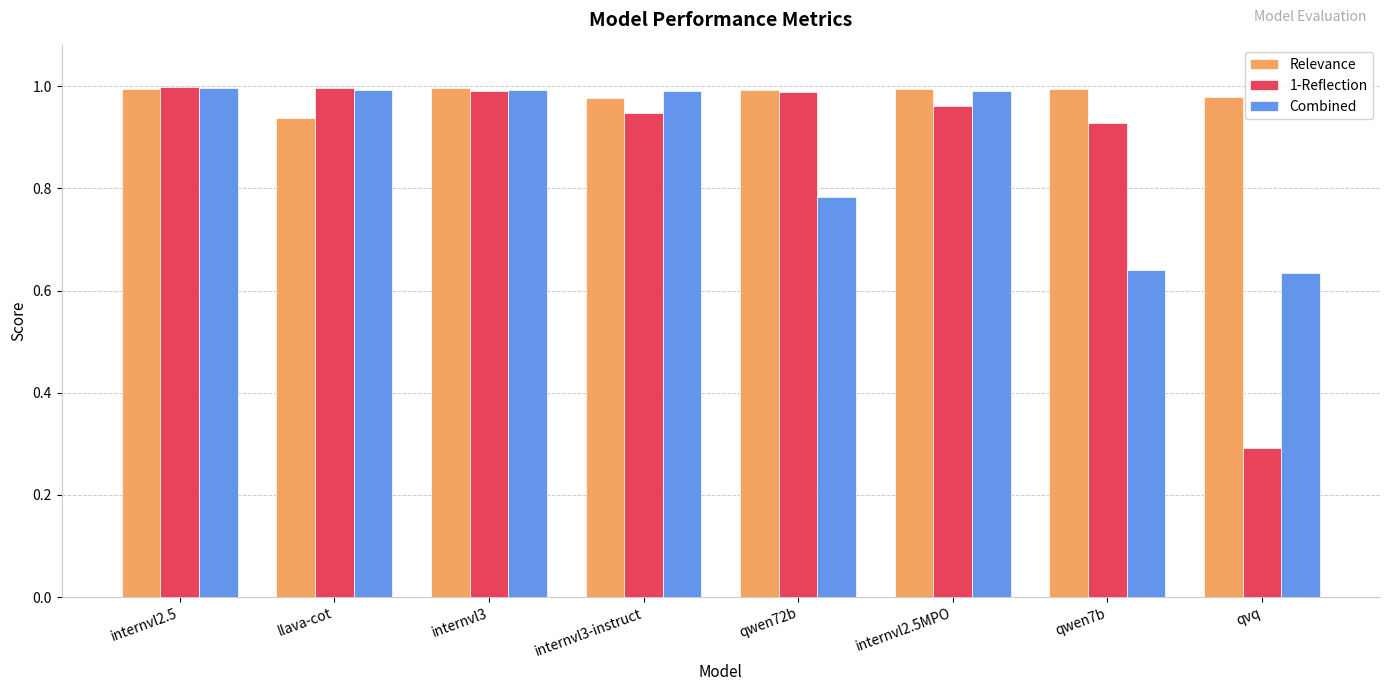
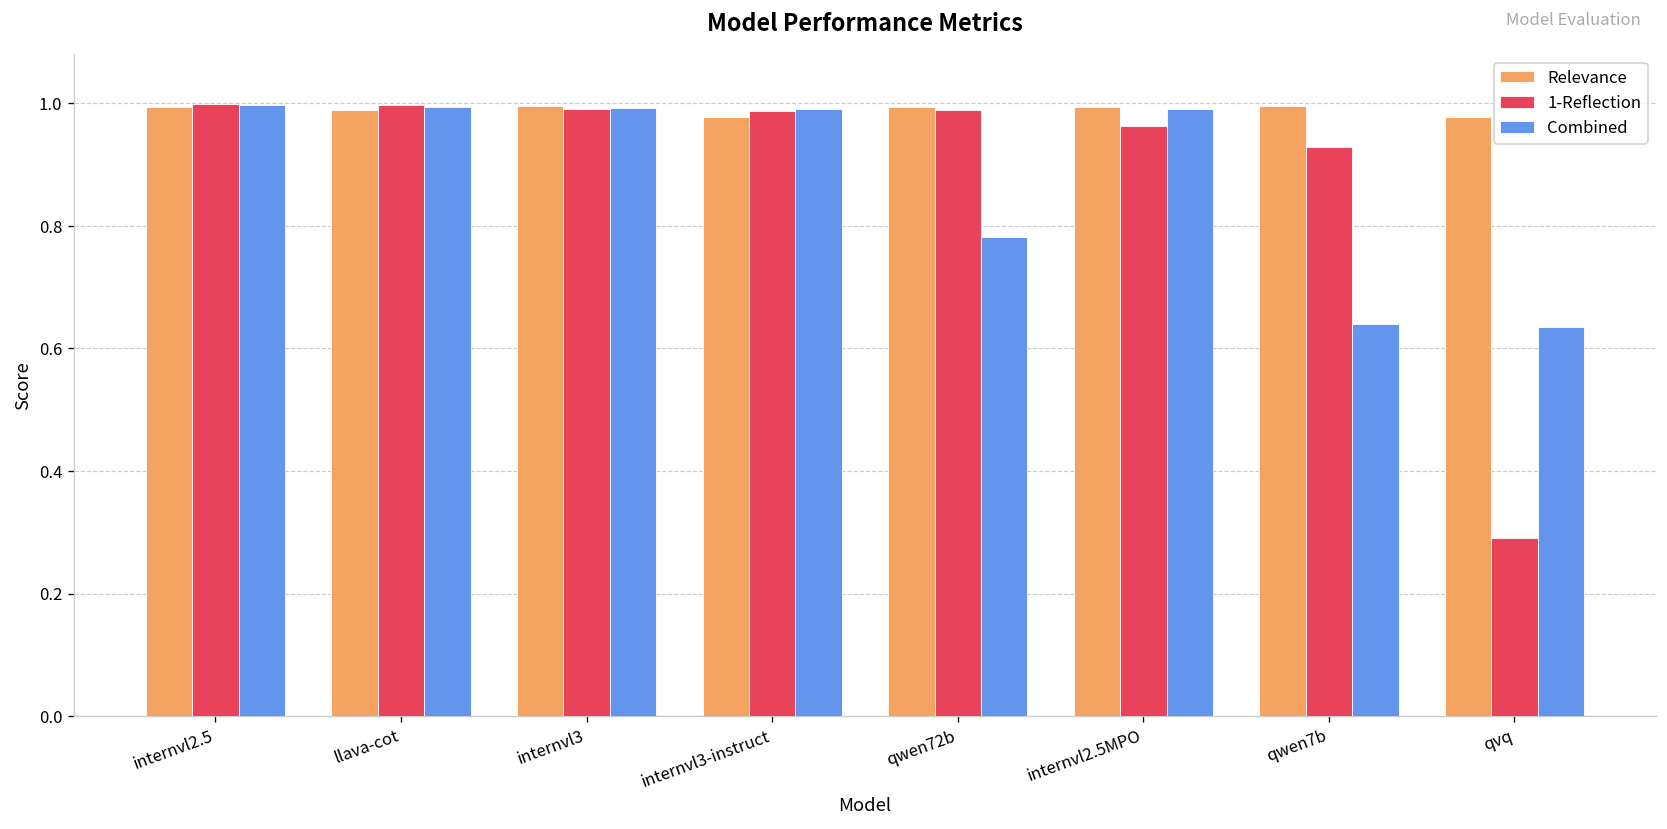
Relevance, llava-cot: 0.94 -> 0.99
1-Reflection, internvl3-instruct: 0.95 -> 0.99
